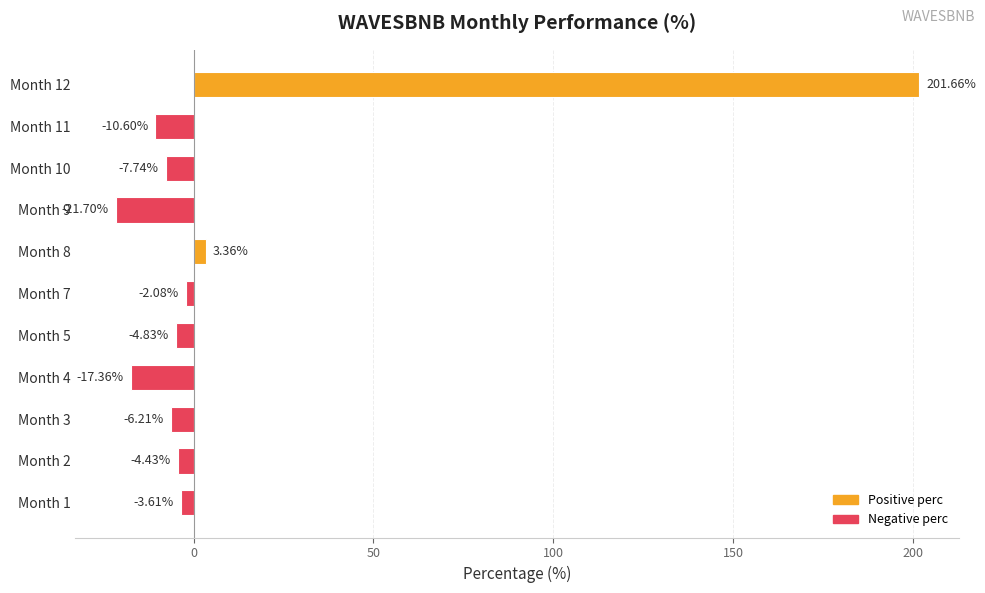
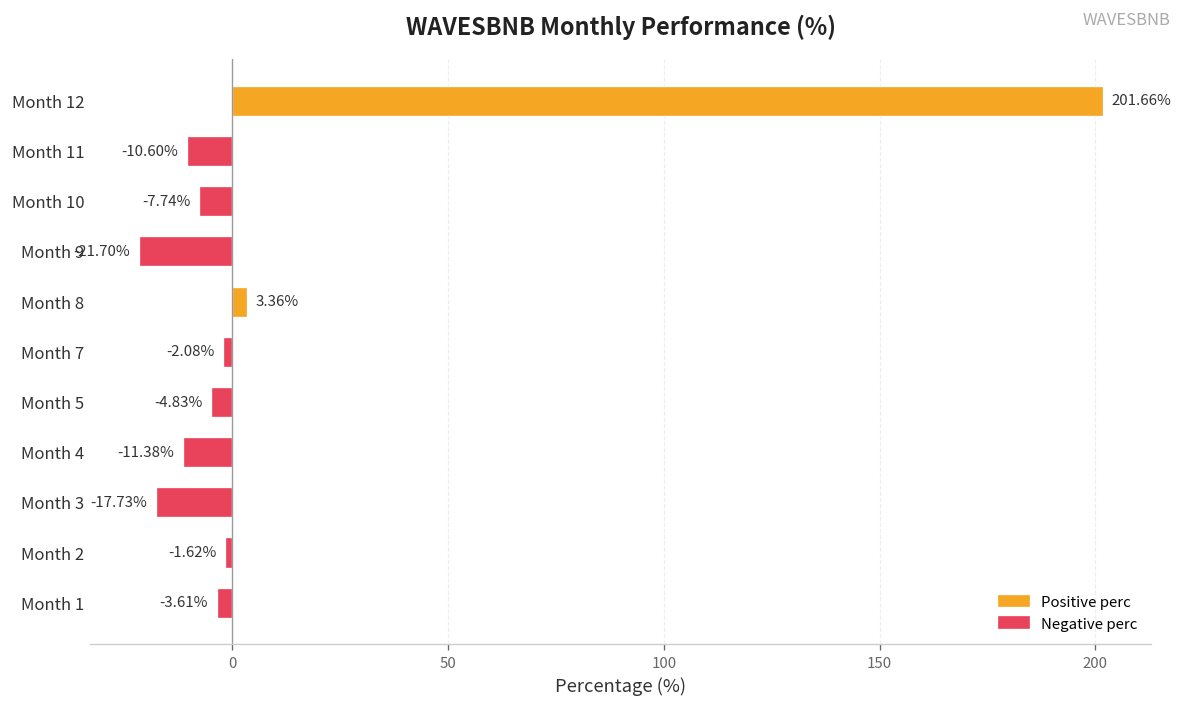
Month 4: -17.36% -> -11.38%
Month 3: -6.21% -> -17.73%
Month 2: -4.43% -> -1.62%
